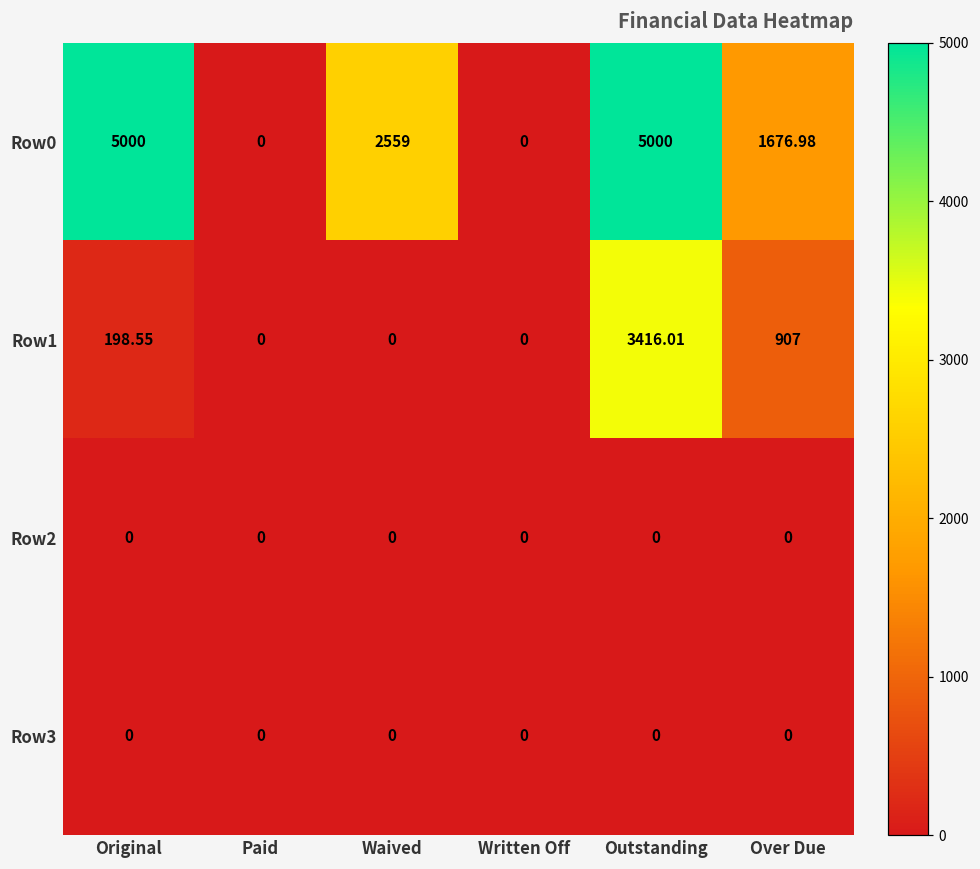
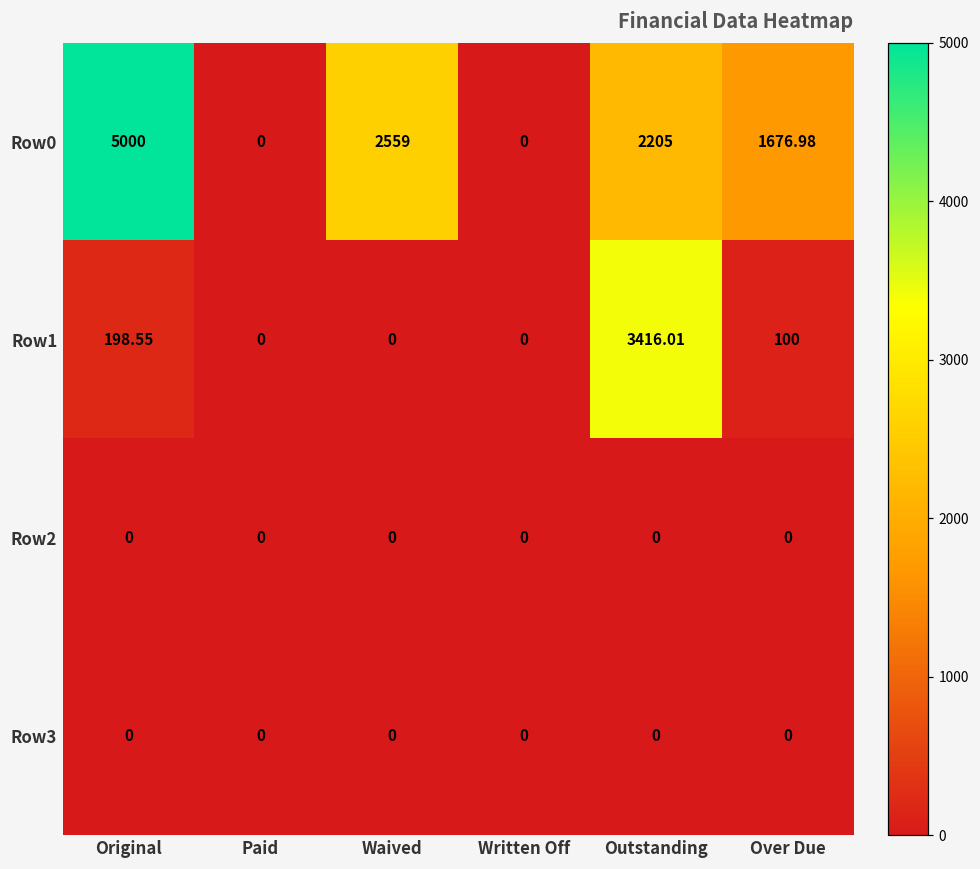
Row0, Outstanding: 5000 -> 2205
Row1, Over Due: 907 -> 100
